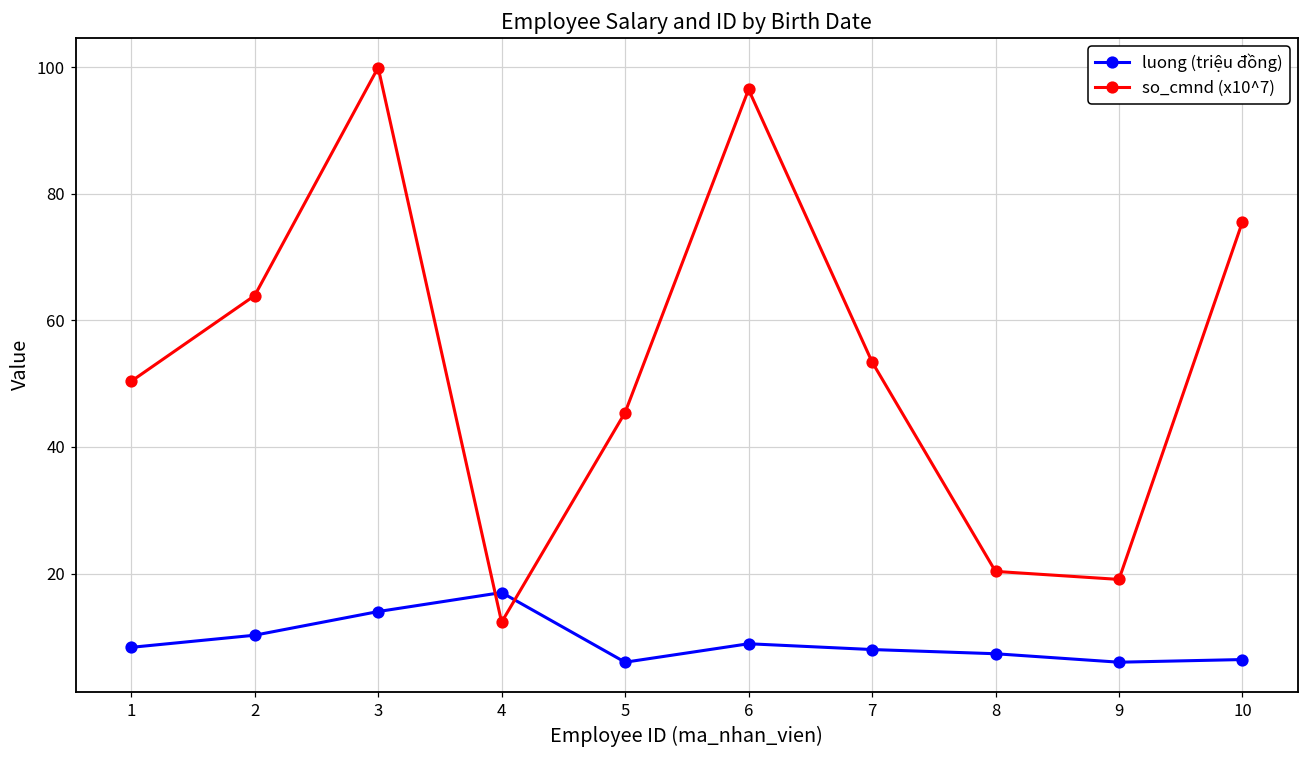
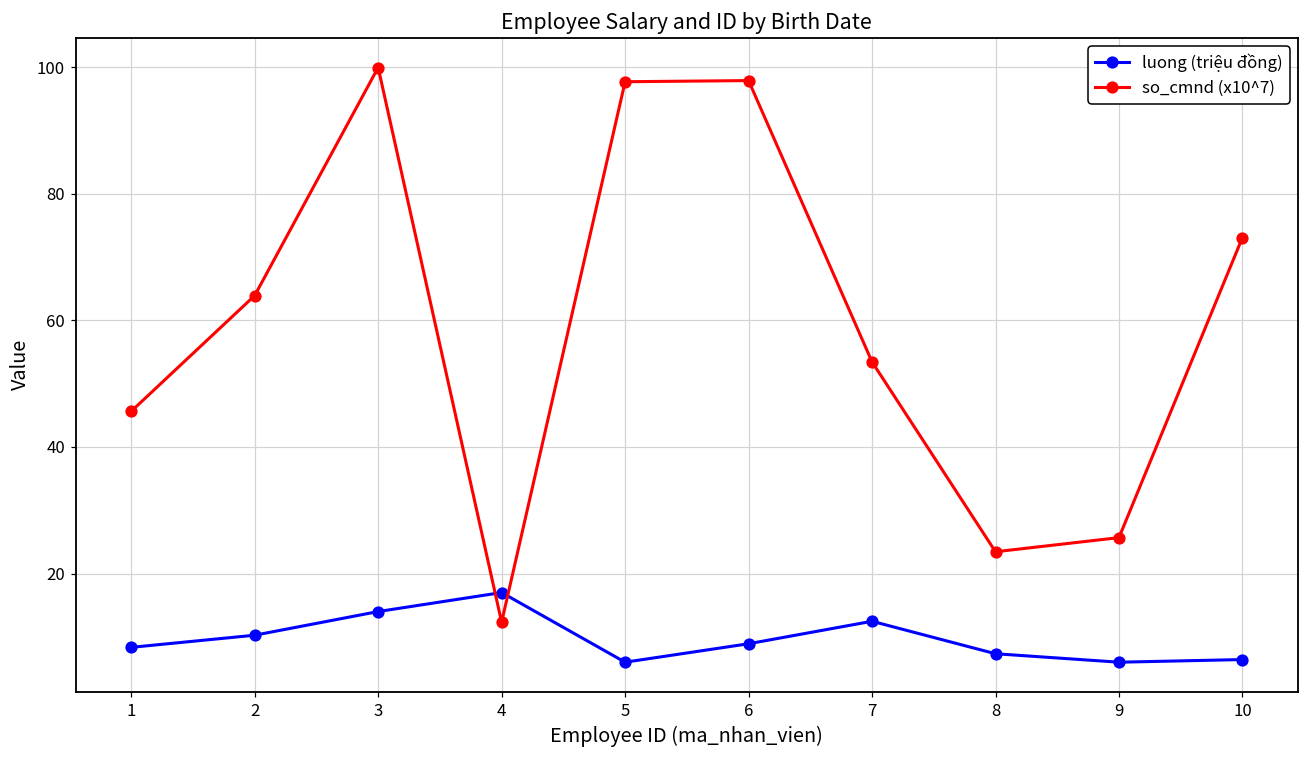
so_cmnd (x10^7), 1: 50 -> 46
so_cmnd (x10^7), 5: 45 -> 98
so_cmnd (x10^7), 6: 96 -> 98
luong (triệu đồng), 7: 8 -> 12
so_cmnd (x10^7), 8: 20 -> 23
so_cmnd (x10^7), 9: 19 -> 26
so_cmnd (x10^7), 10: 76 -> 73
